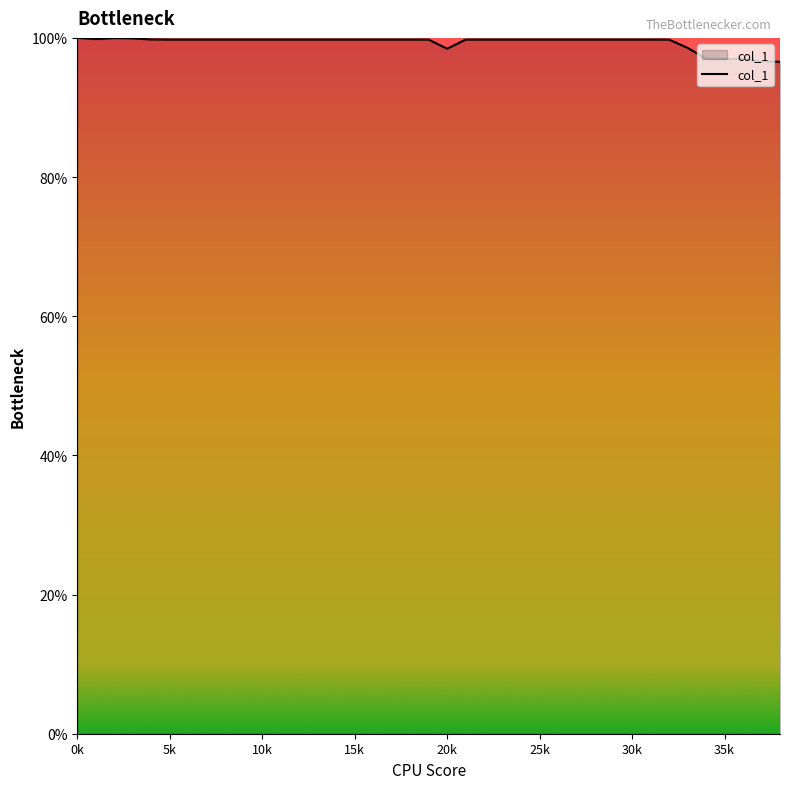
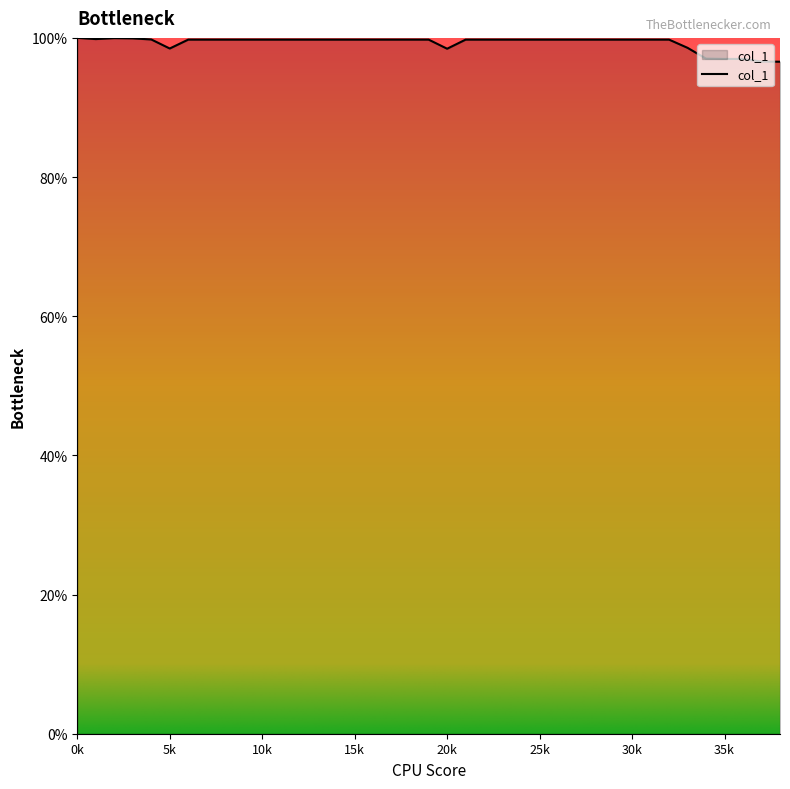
5k: 100% -> 98%
